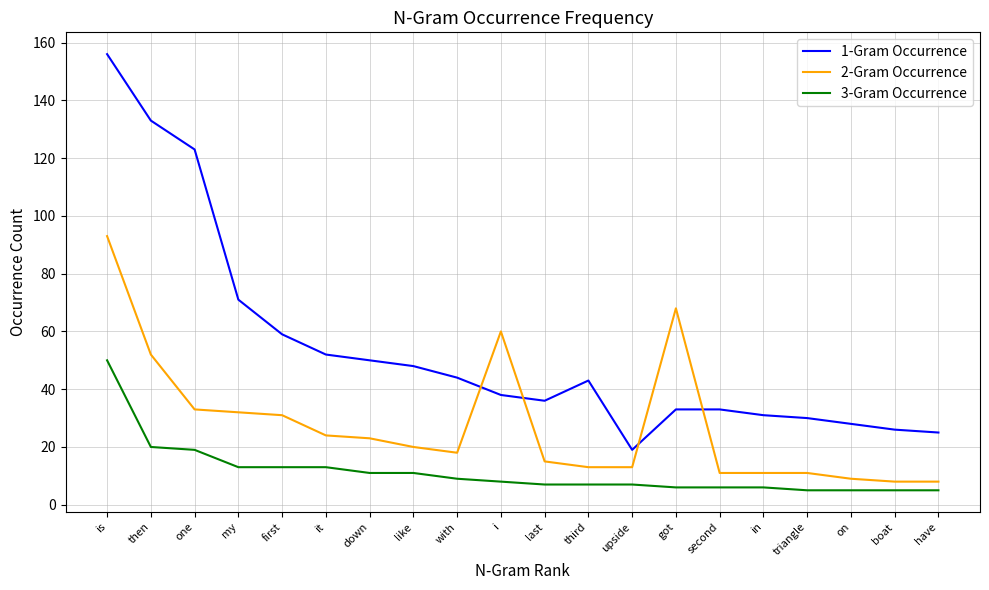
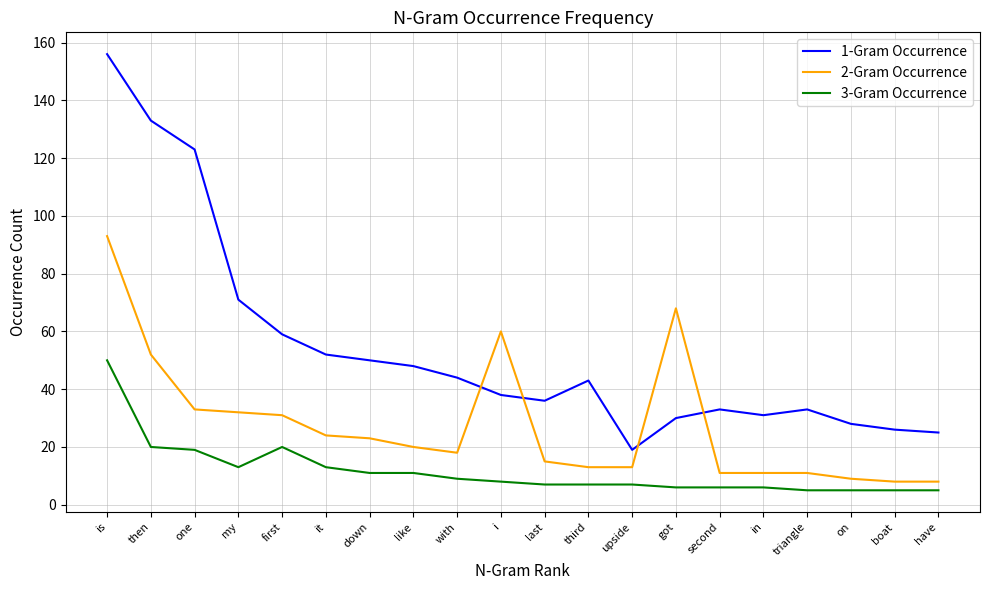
3-Gram Occurrence, first: 13 -> 20
1-Gram Occurrence, got: 33 -> 30
1-Gram Occurrence, triangle: 30 -> 33
